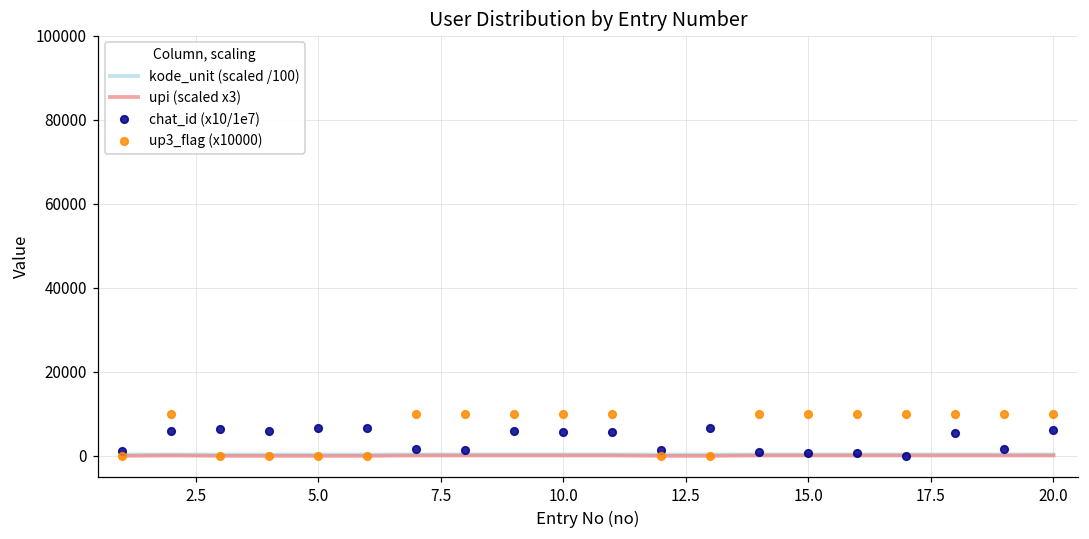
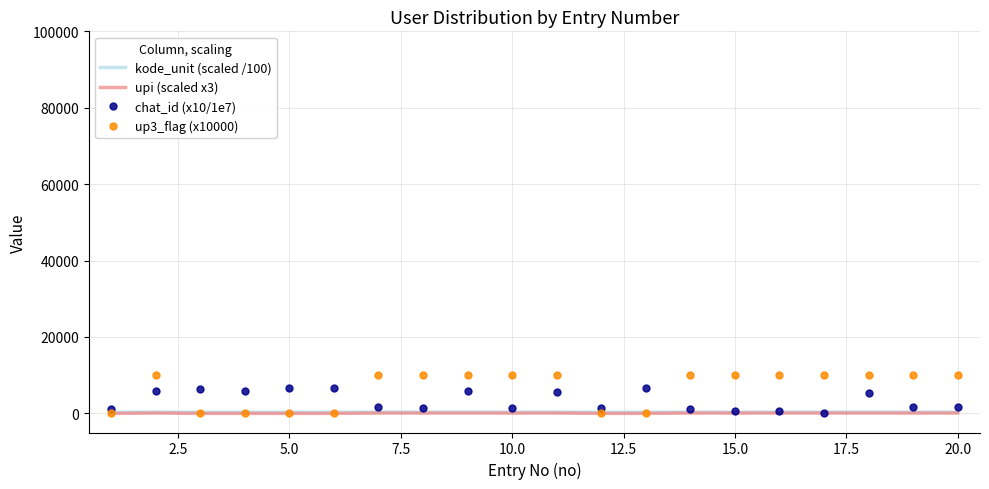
chat_id (x10/1e7), 10.0: 6000 -> 2000
chat_id (x10/1e7), 20.0: 6000 -> 2000
